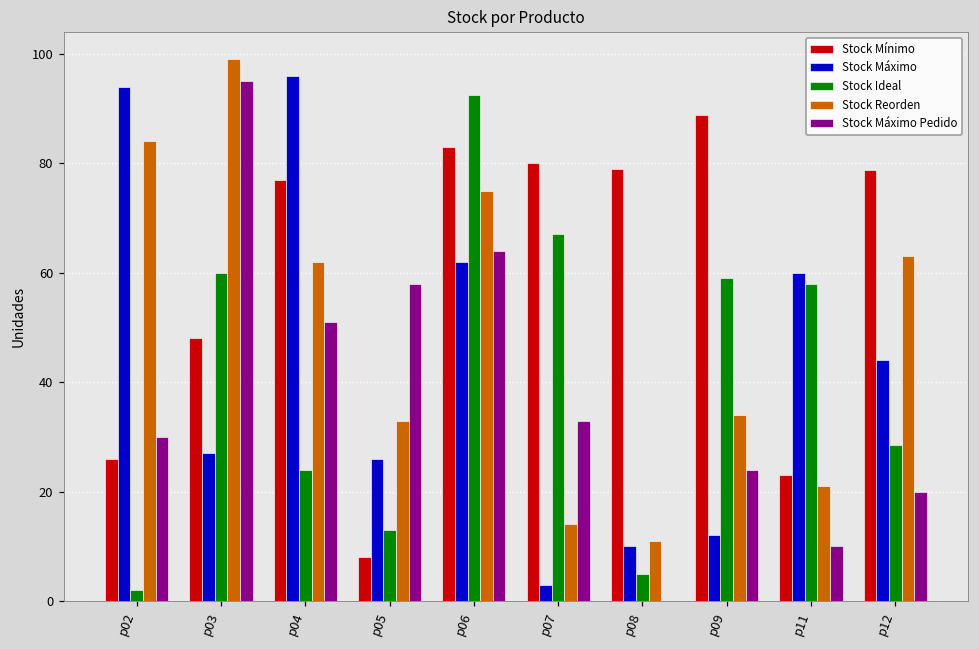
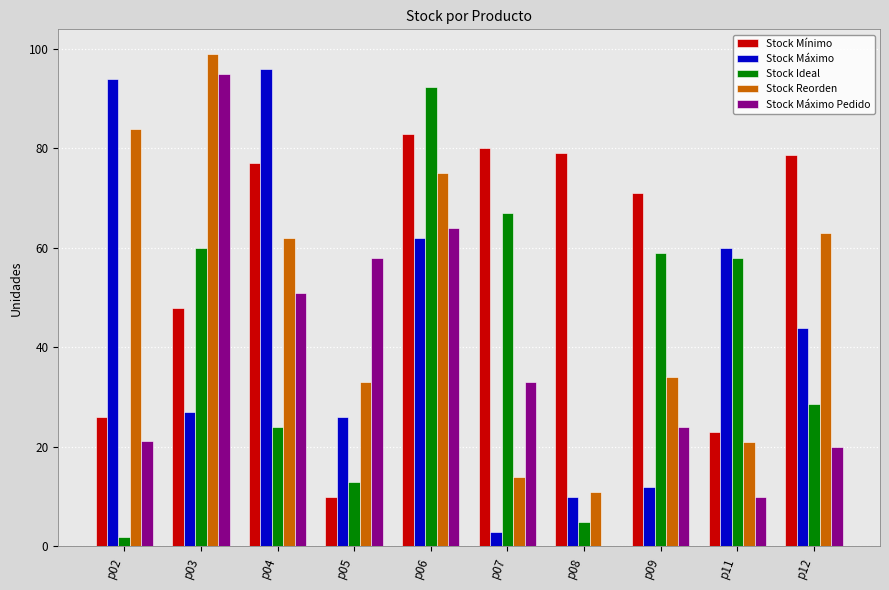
Stock Máximo Pedido, p02: 30 -> 21
Stock Mínimo, p05: 8 -> 10
Stock Mínimo, p09: 89 -> 71
